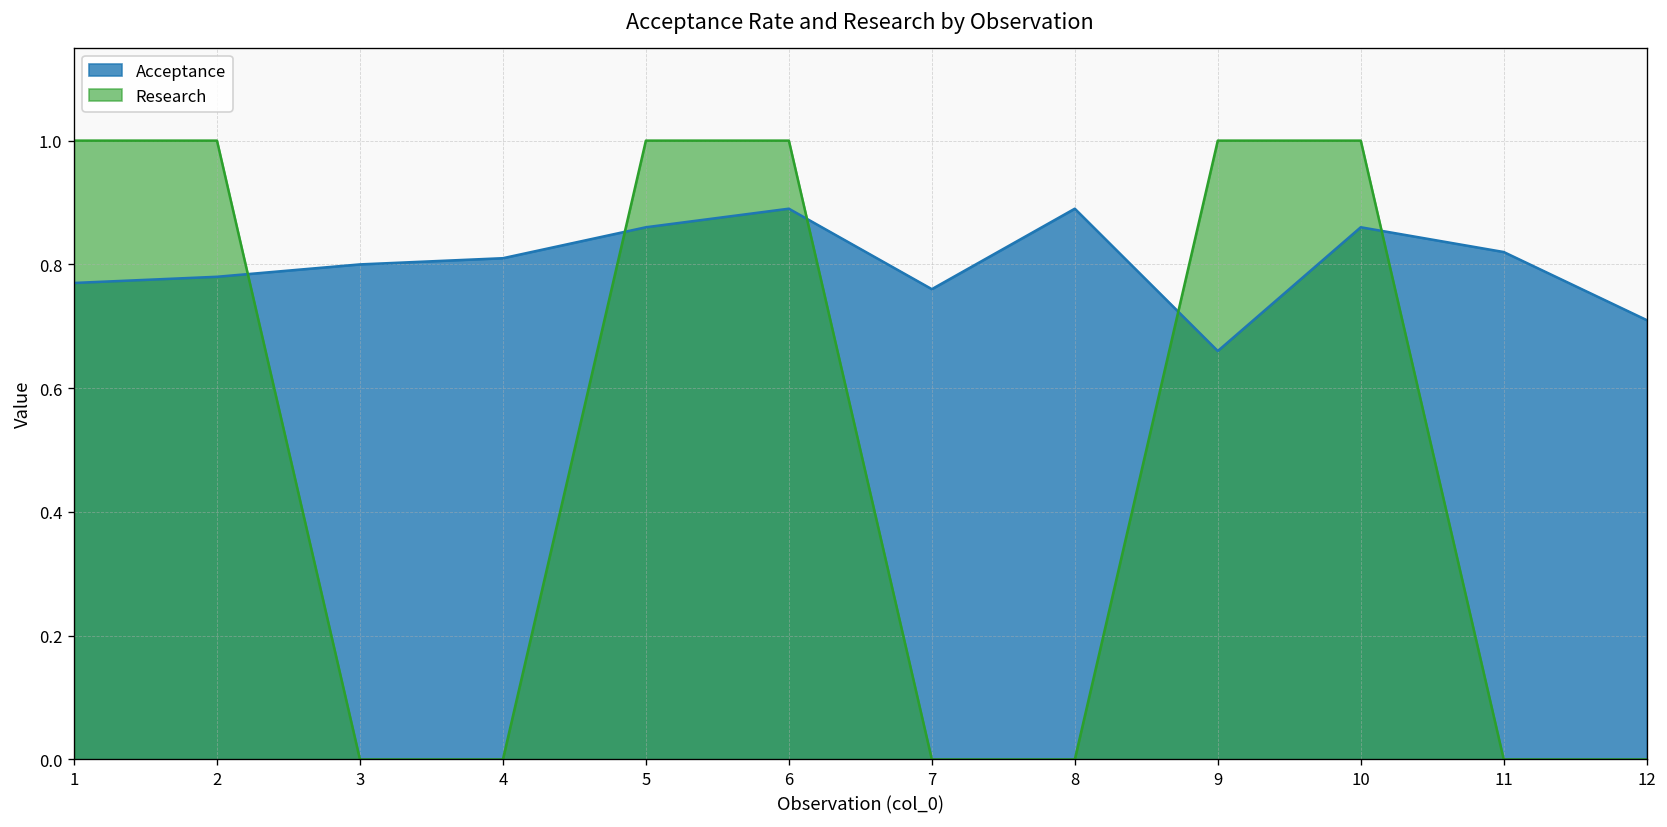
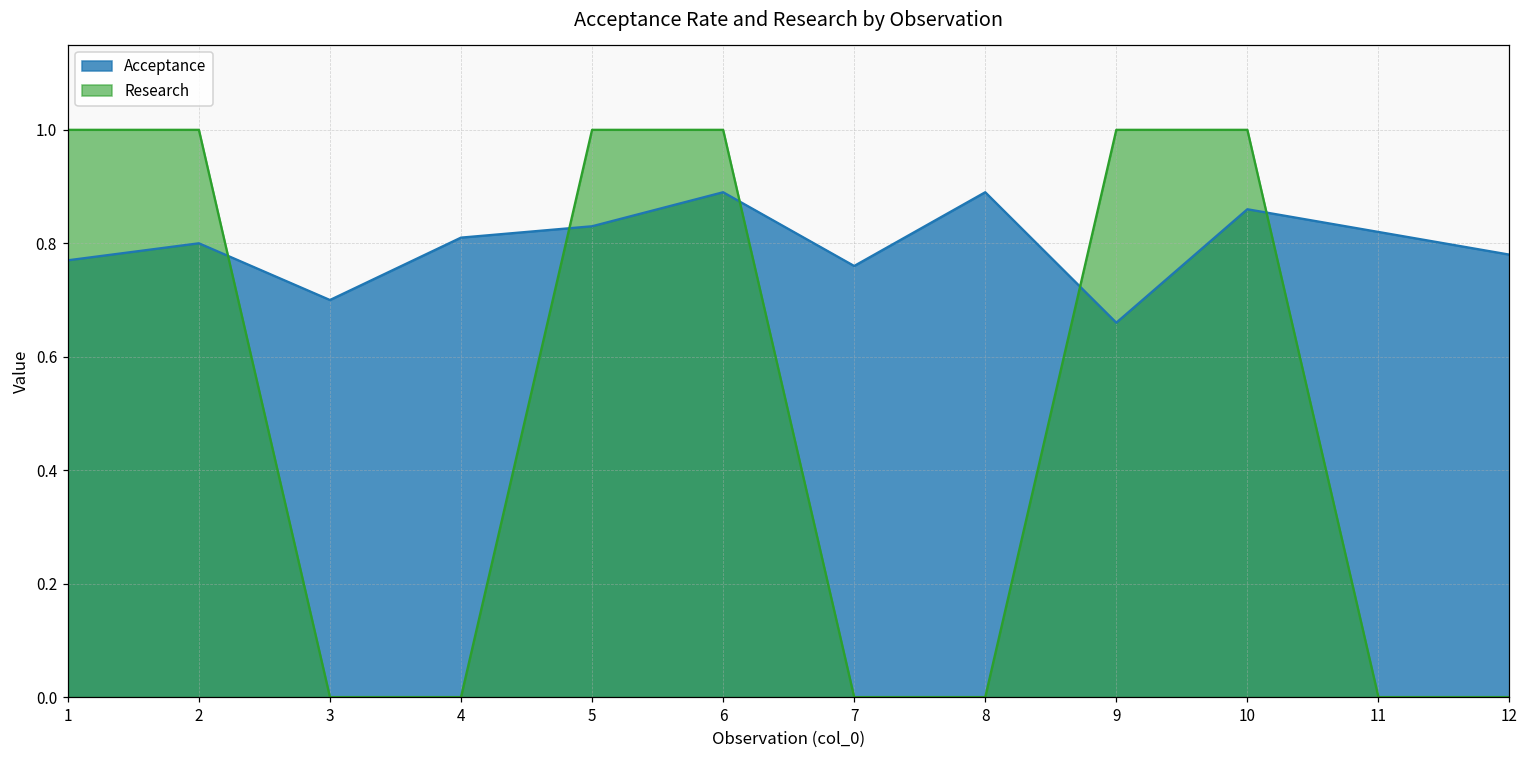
Acceptance, 2: 0.78 -> 0.80
Acceptance, 3: 0.8 -> 0.7
Acceptance, 5: 0.86 -> 0.83
Acceptance, 12: 0.71 -> 0.78
